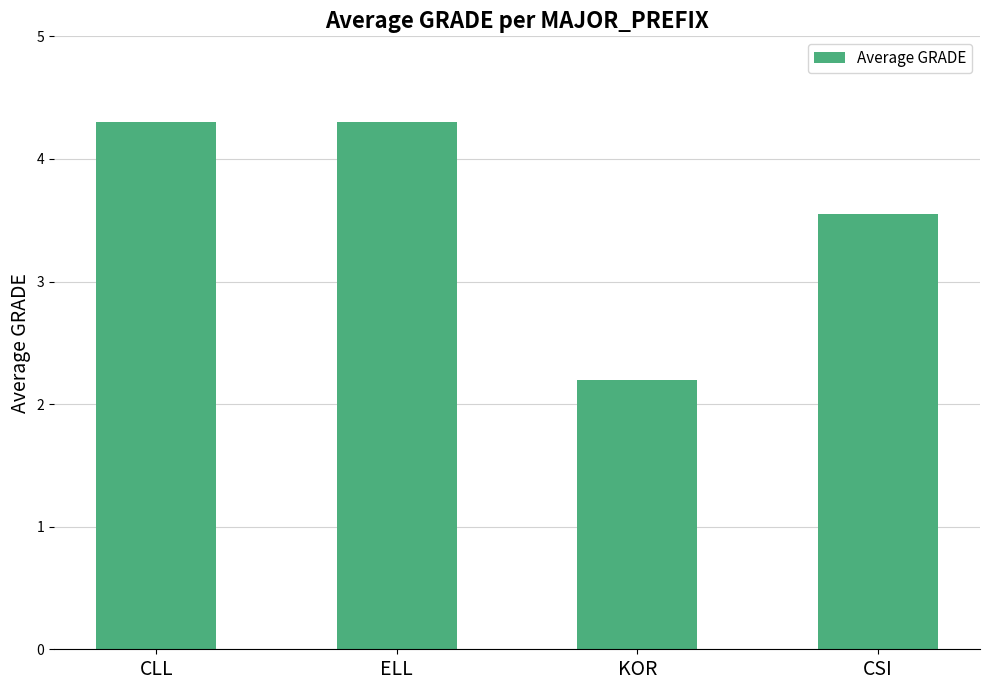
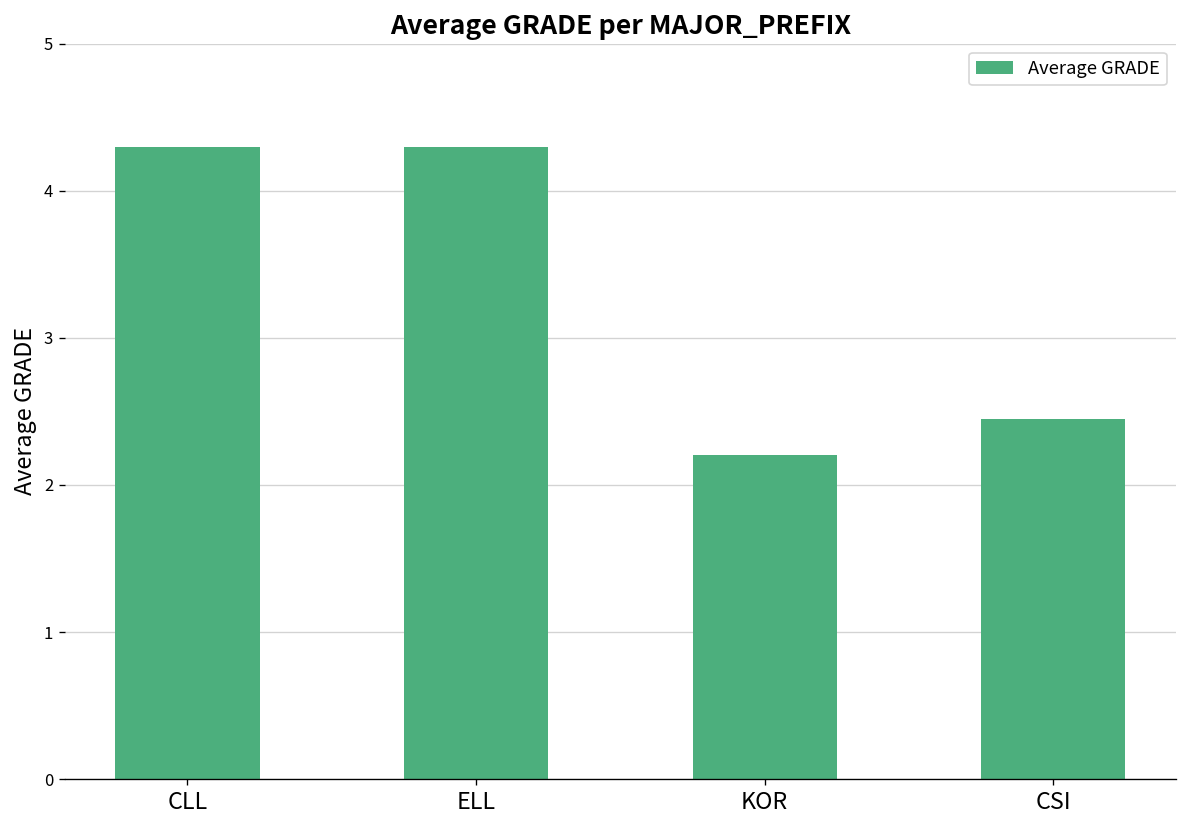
CSI: 3.55 -> 2.45
